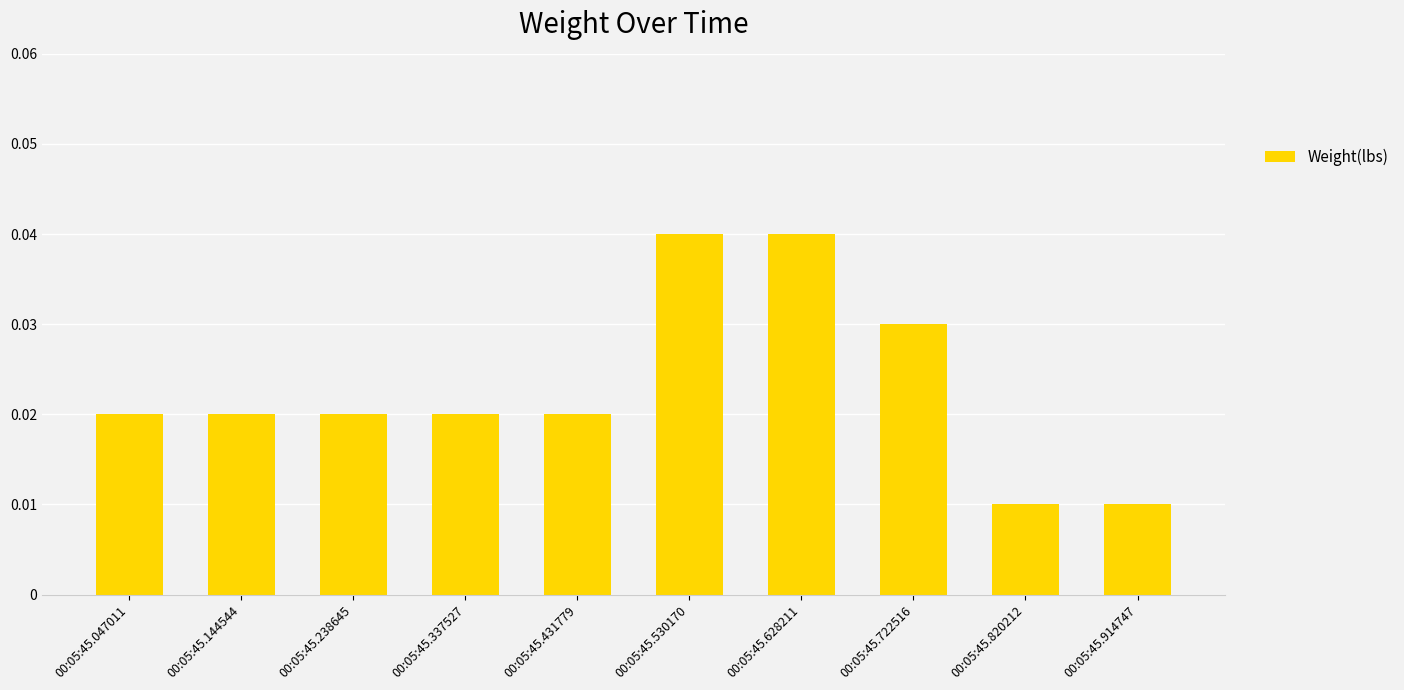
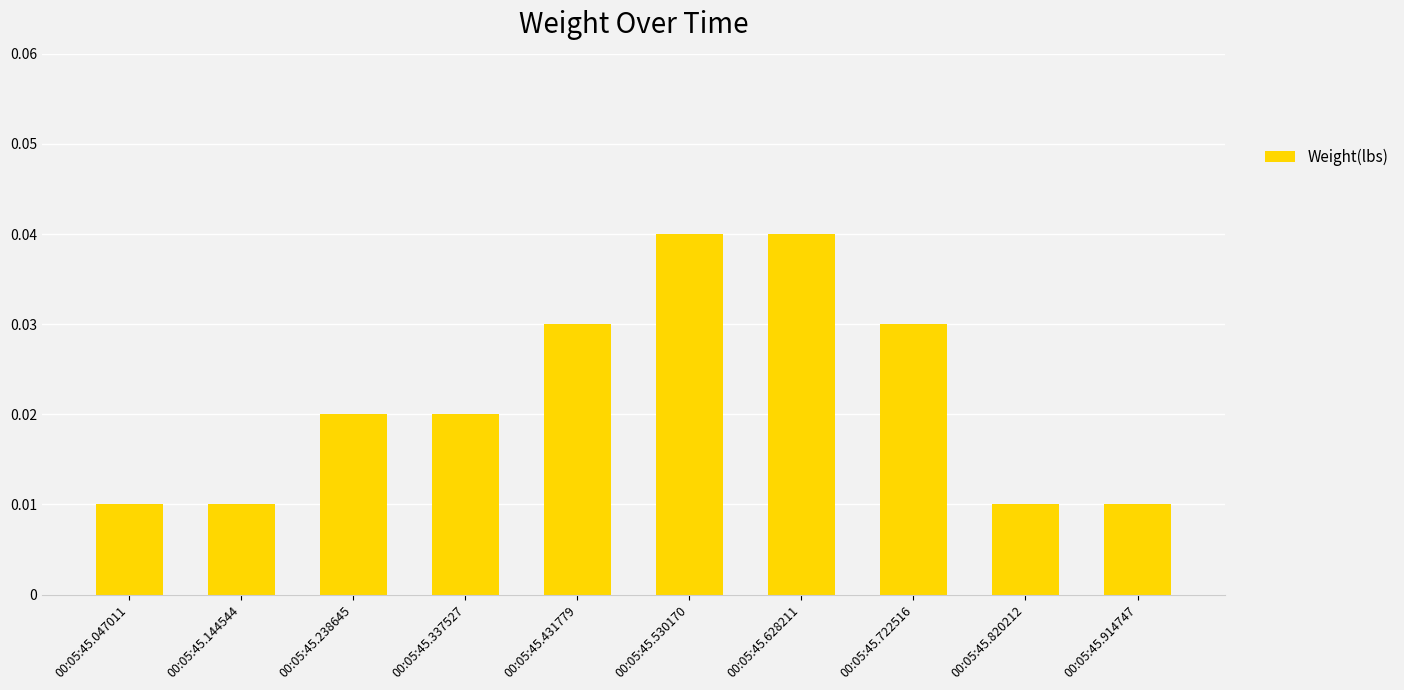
00:05:45.047011: 0.02 -> 0.01
00:05:45.144544: 0.02 -> 0.01
00:05:45.431779: 0.02 -> 0.03
